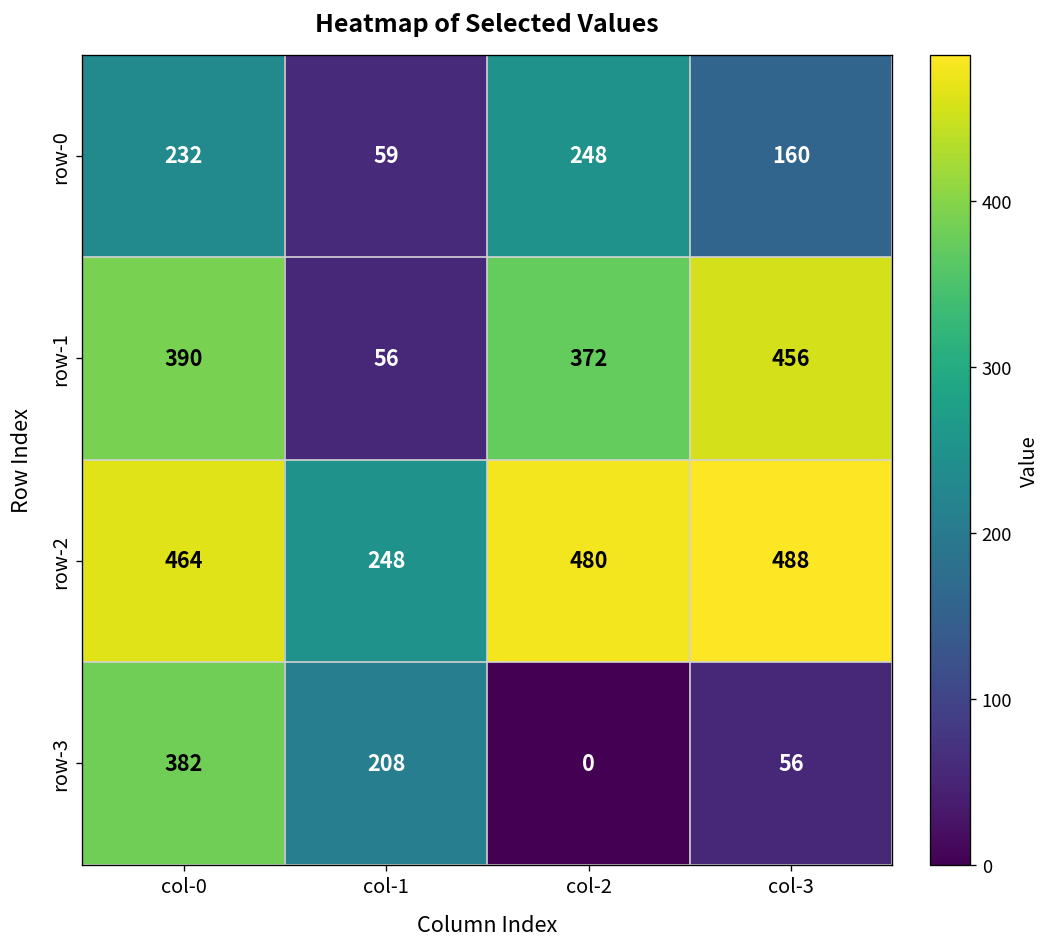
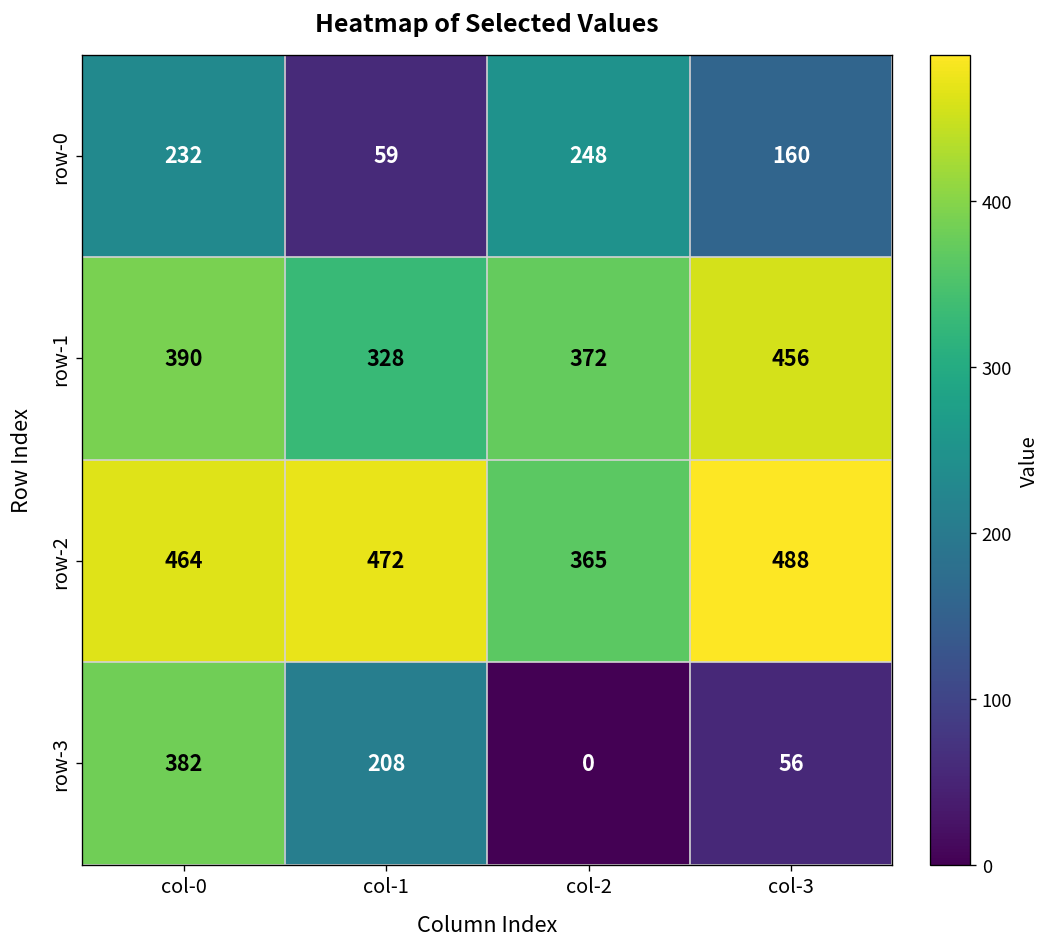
row-1, col-1: 56 -> 328
row-2, col-1: 248 -> 472
row-2, col-2: 480 -> 365
